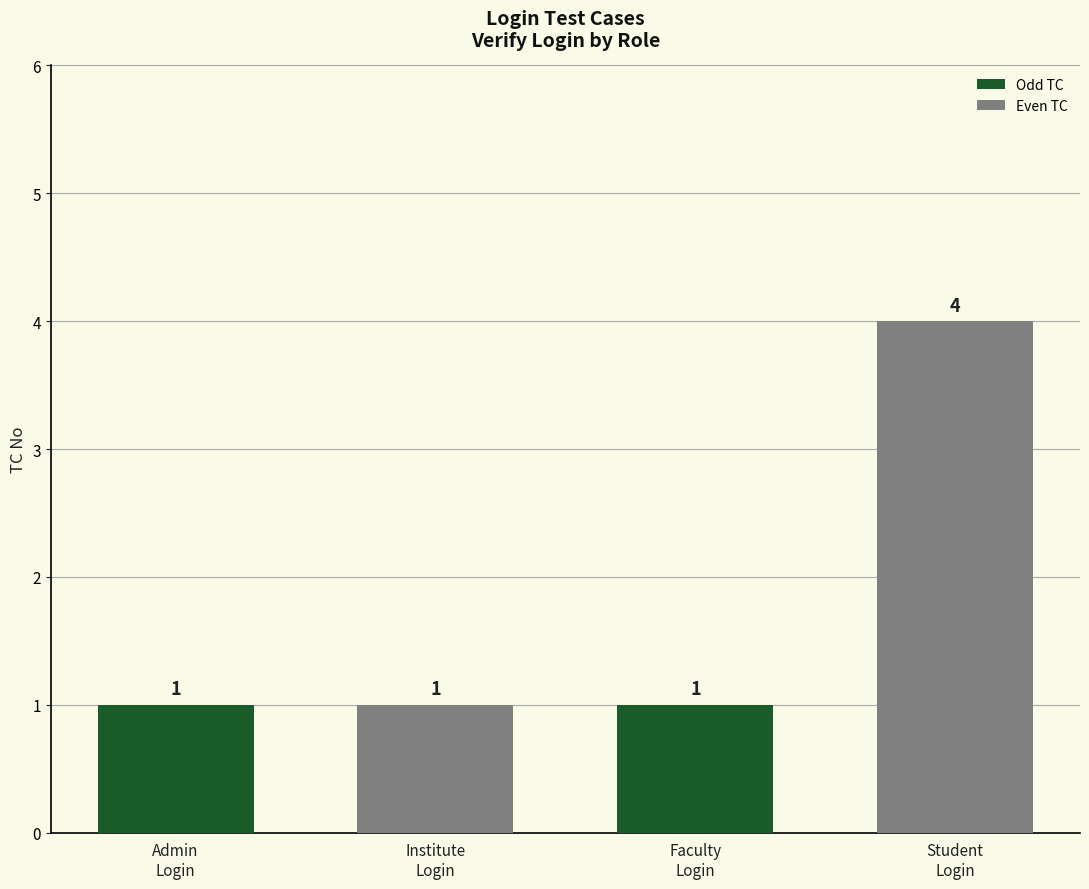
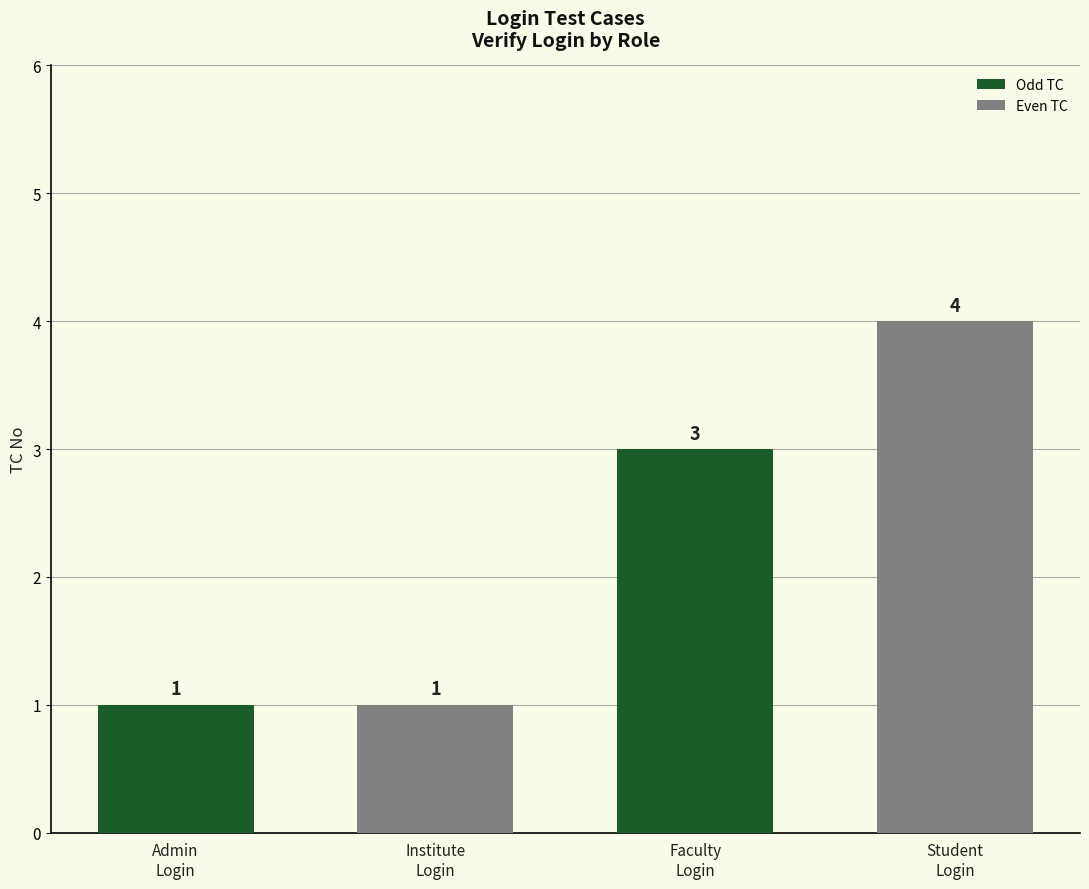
Faculty Login: 1 -> 3
